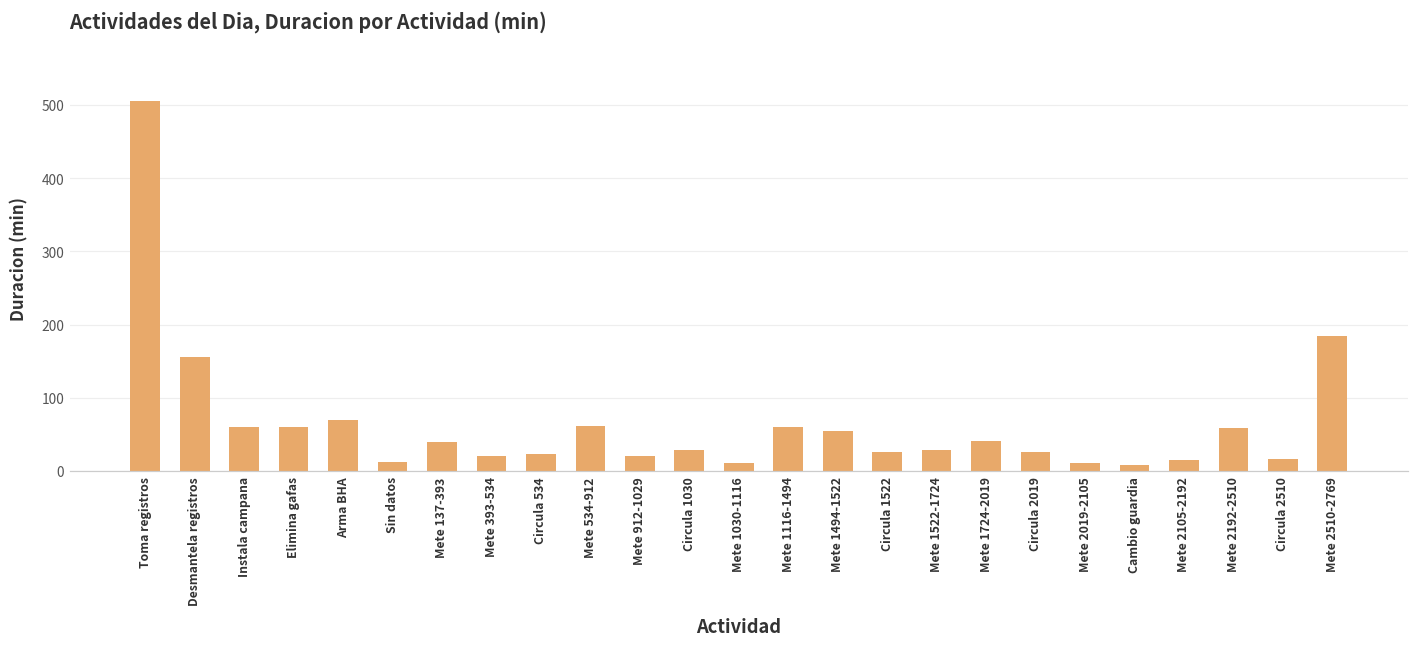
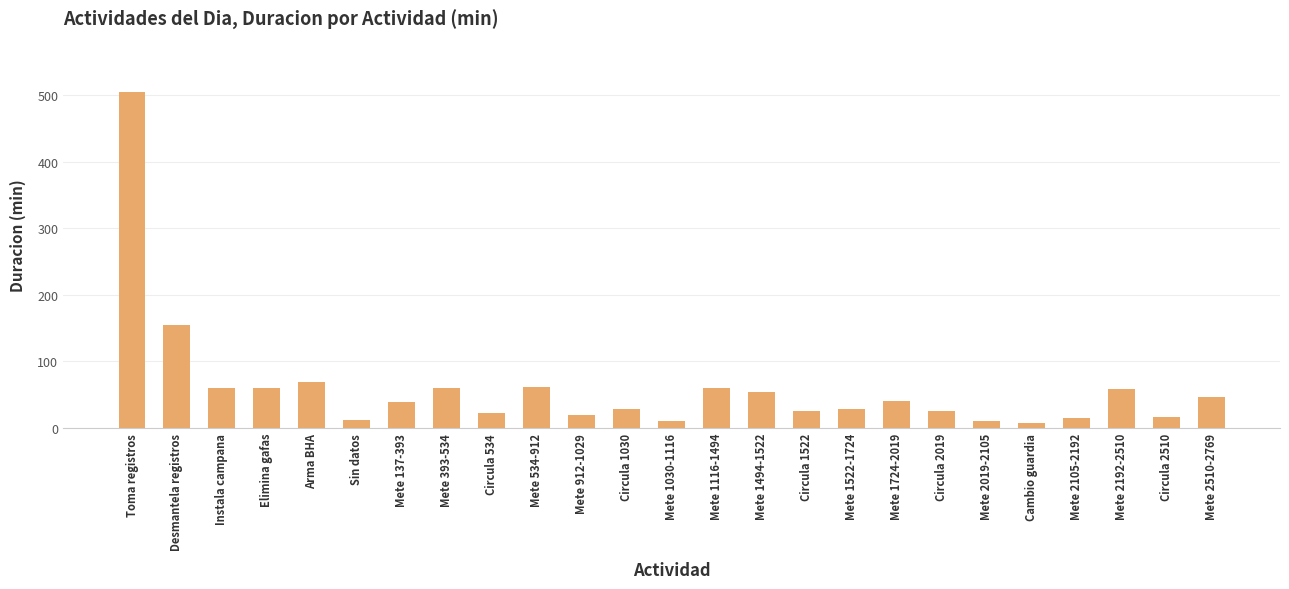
Mete 393-534: 20 -> 60
Mete 2510-2769: 180 -> 50
